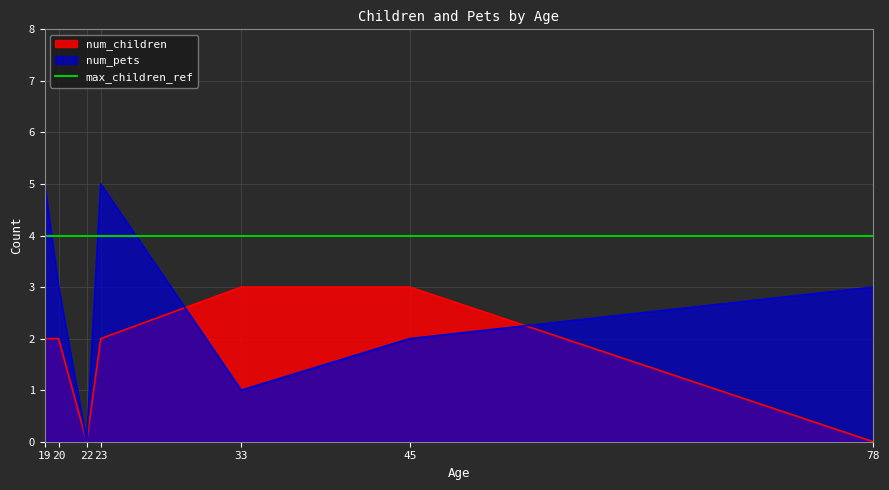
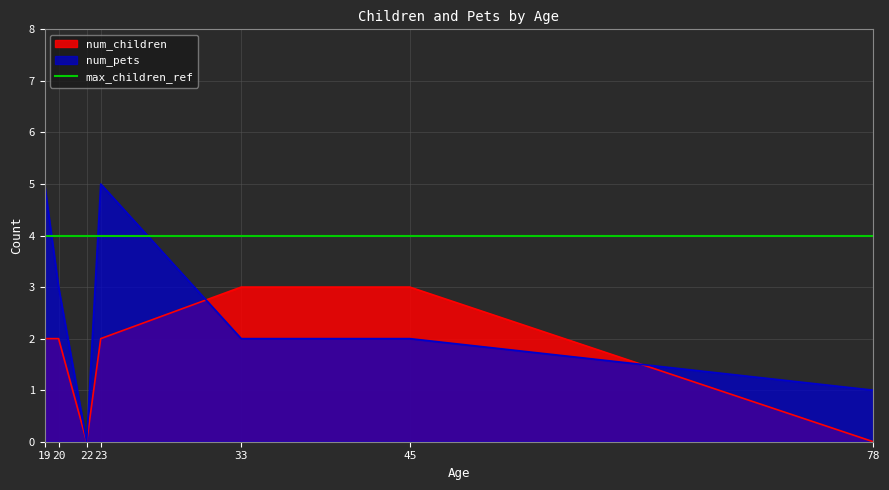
num_pets, 33: 1 -> 2
num_pets, 78: 3 -> 1
